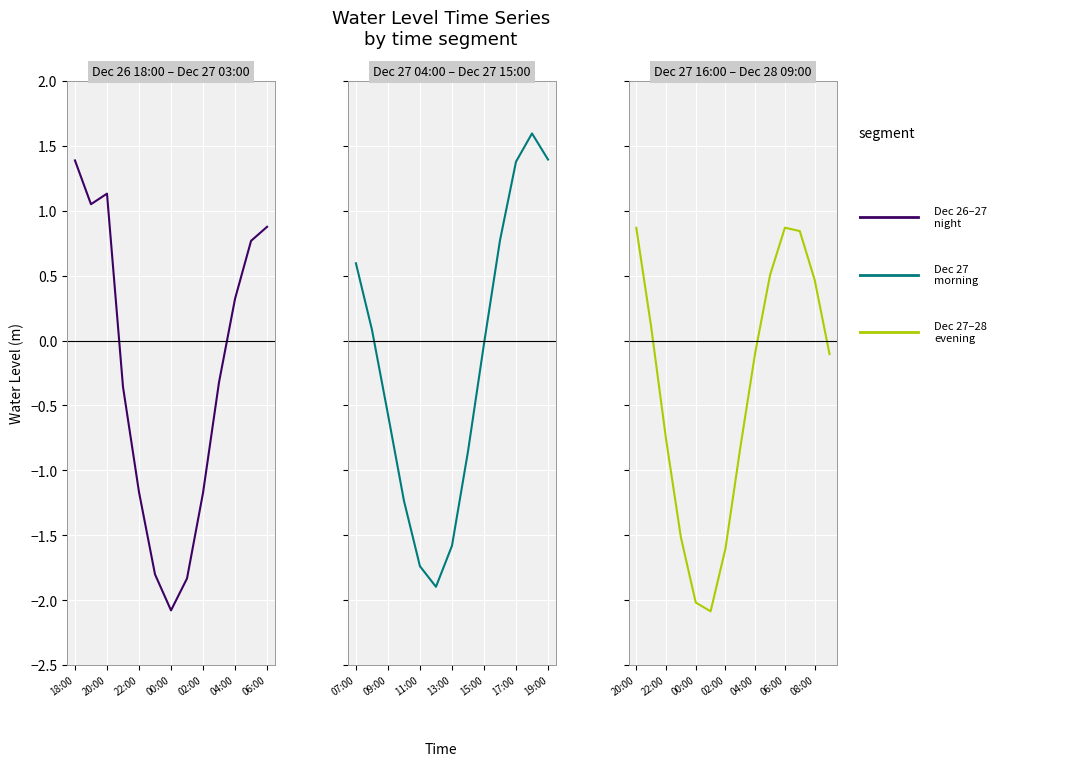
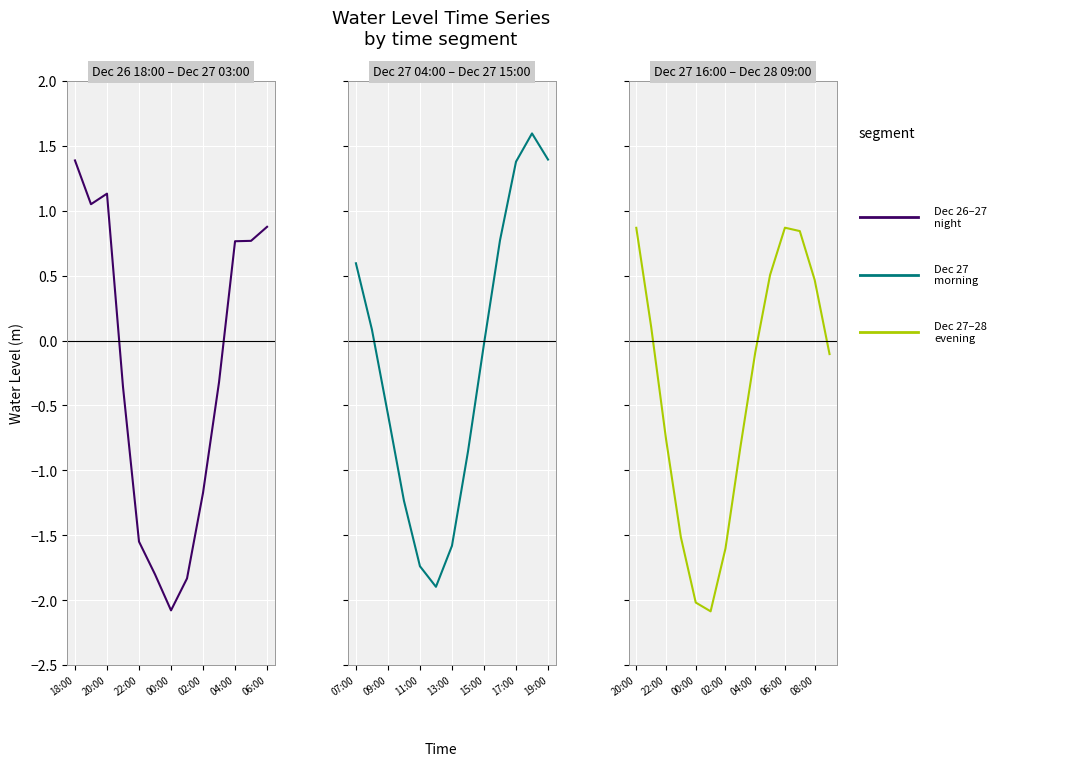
Dec 26 18:00 – Dec 27 03:00, 22:00: -1.17 -> -1.55
Dec 26 18:00 – Dec 27 03:00, 04:00: 0.32 -> 0.77
